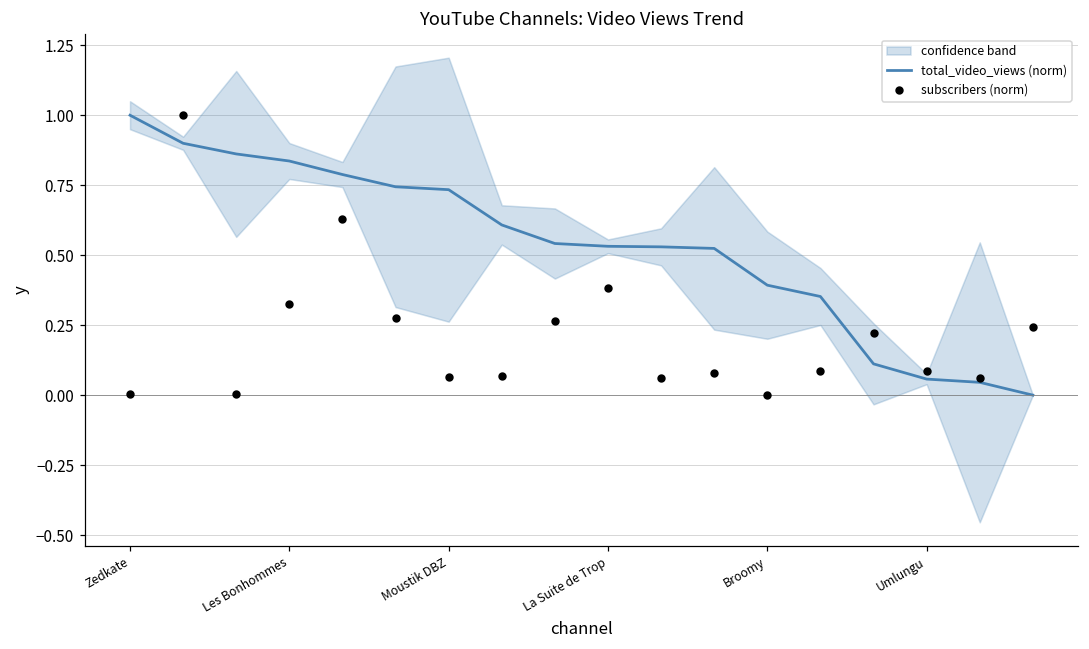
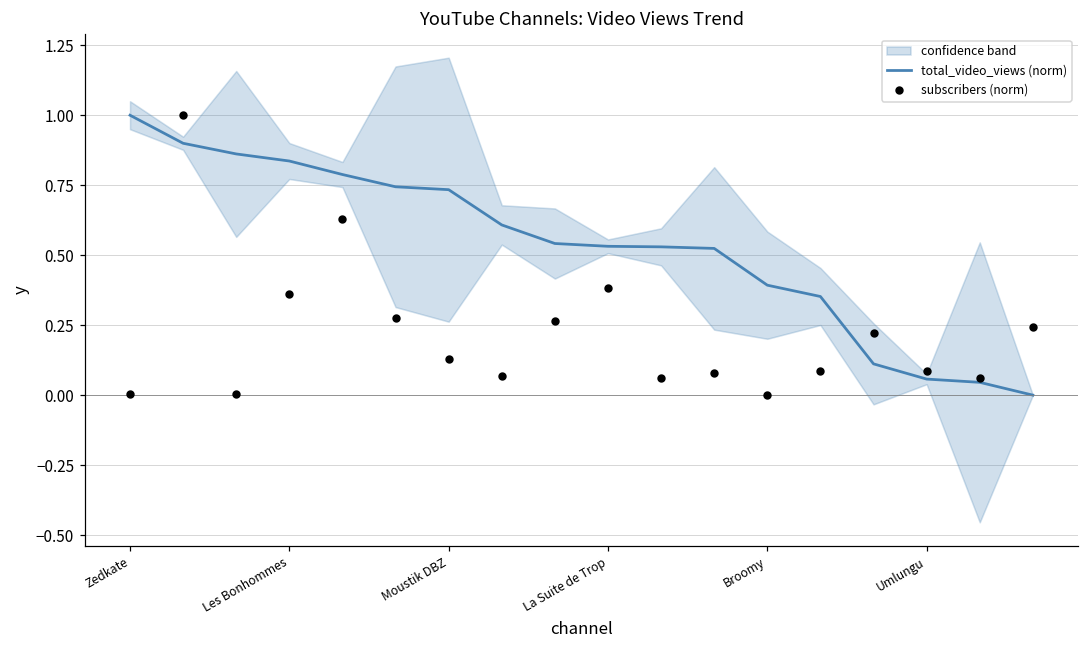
subscribers (norm), Les Bonhommes: 0.33 -> 0.36
subscribers (norm), Moustik DBZ: 0.07 -> 0.13
